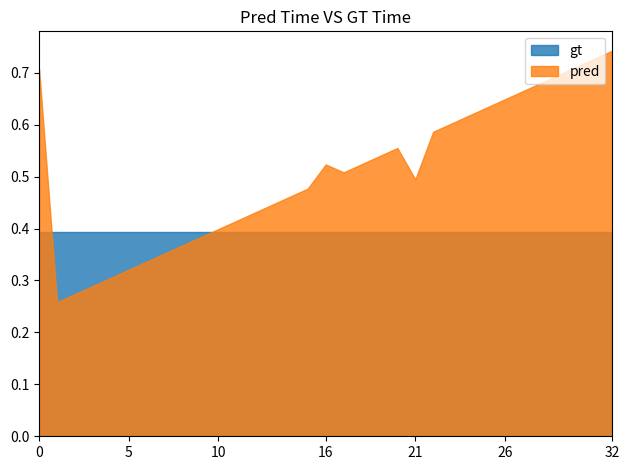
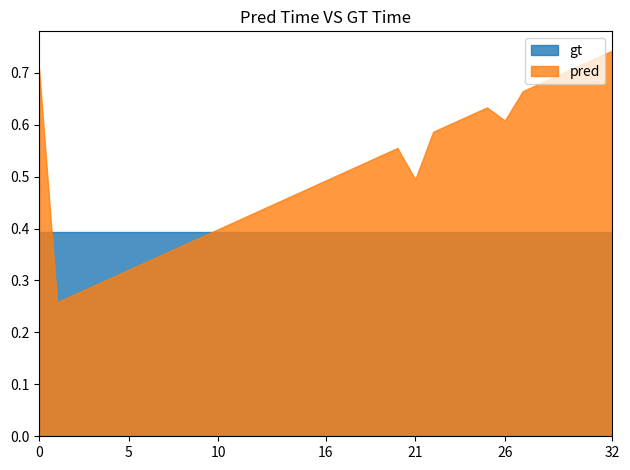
pred, 16: 0.52 -> 0.49
pred, 26: 0.65 -> 0.61
